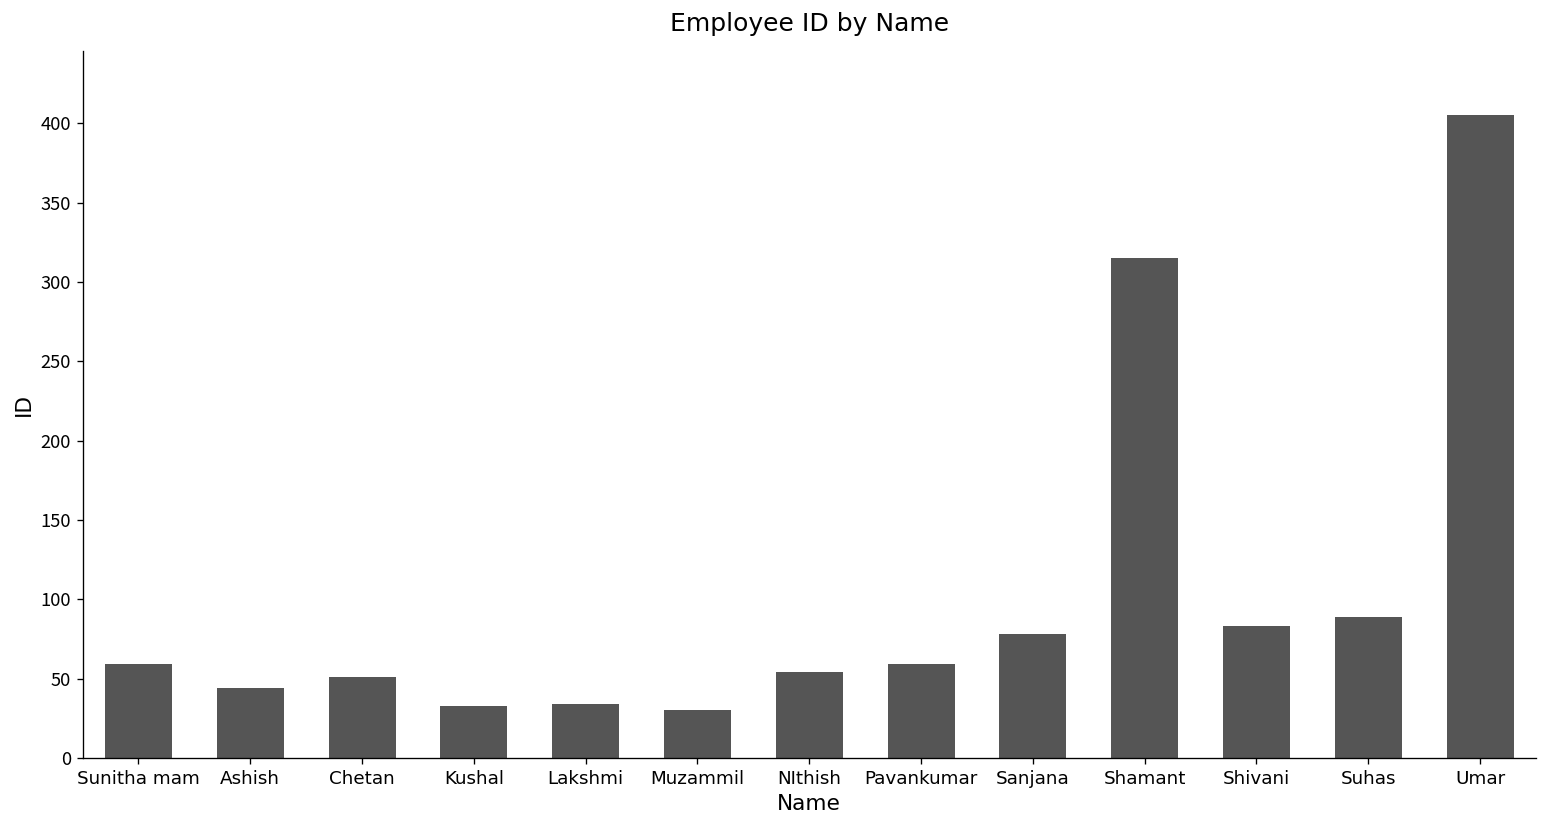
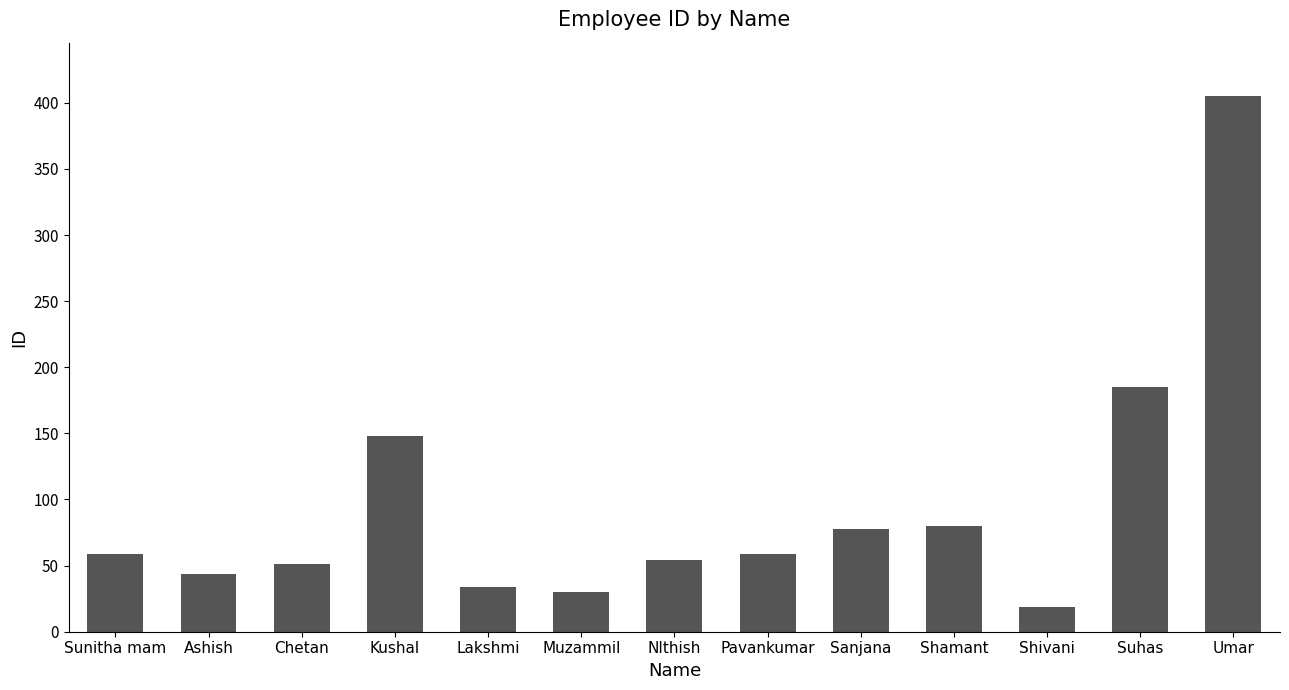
Kushal: 33 -> 148
Shamant: 315 -> 80
Shivani: 83 -> 19
Suhas: 89 -> 185
